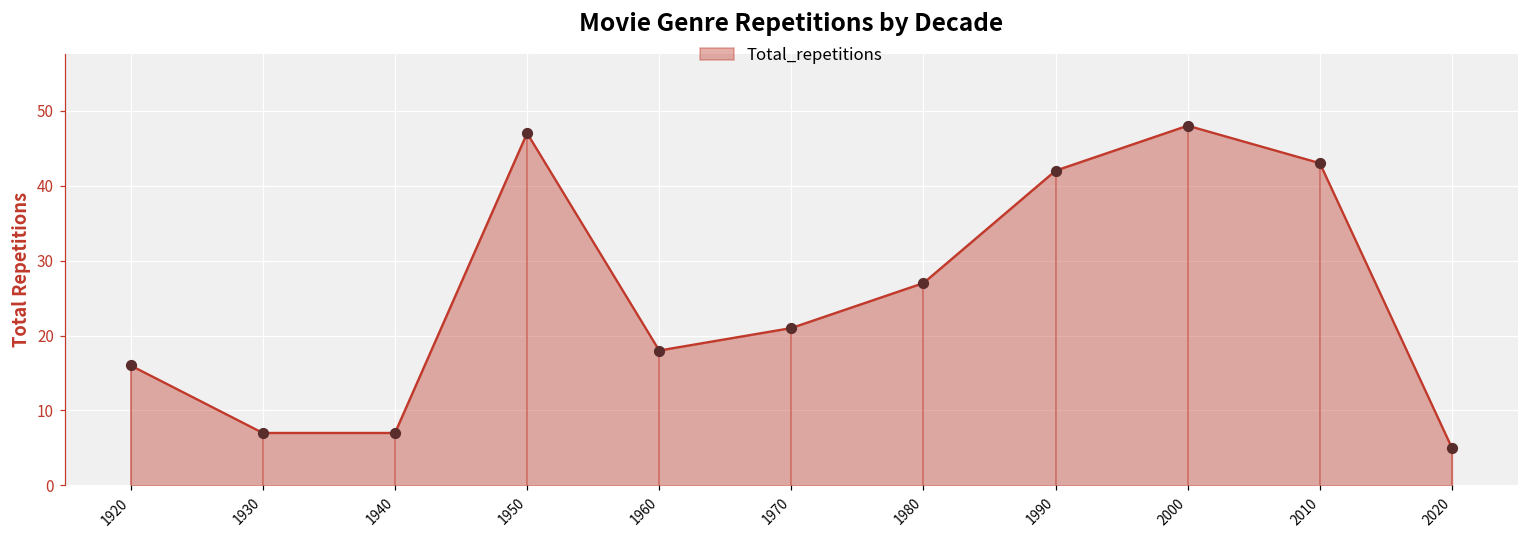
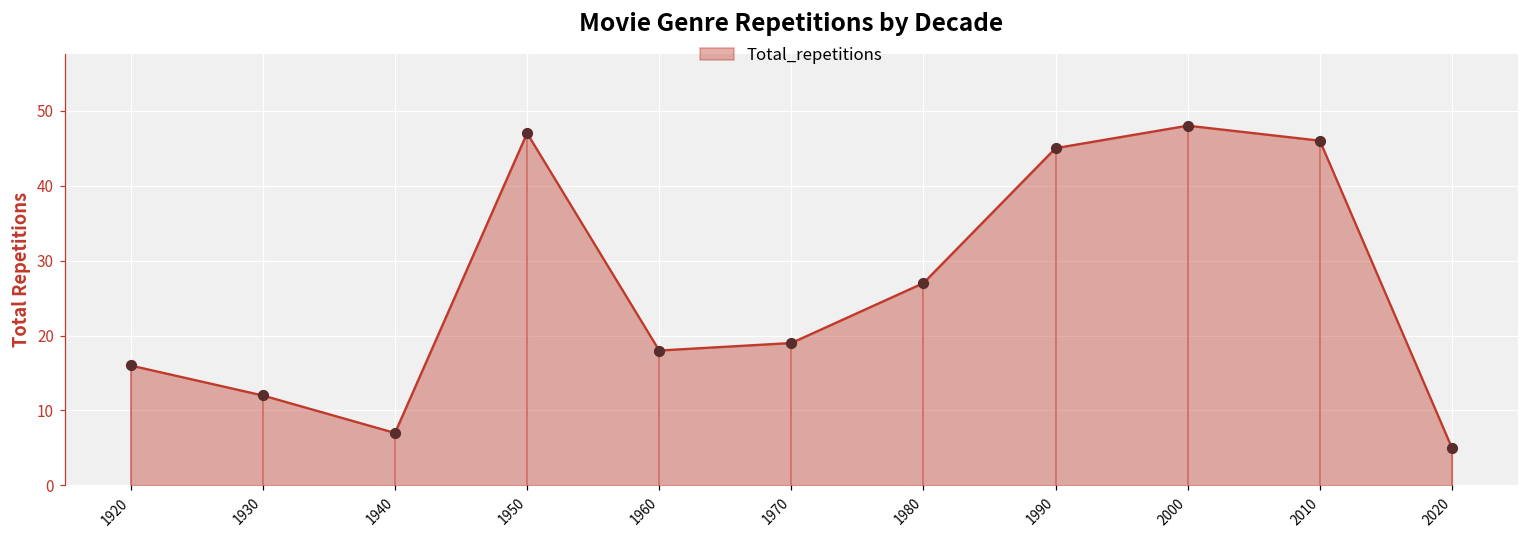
1930: 7 -> 12
1970: 21 -> 19
1990: 42 -> 45
2010: 43 -> 46
